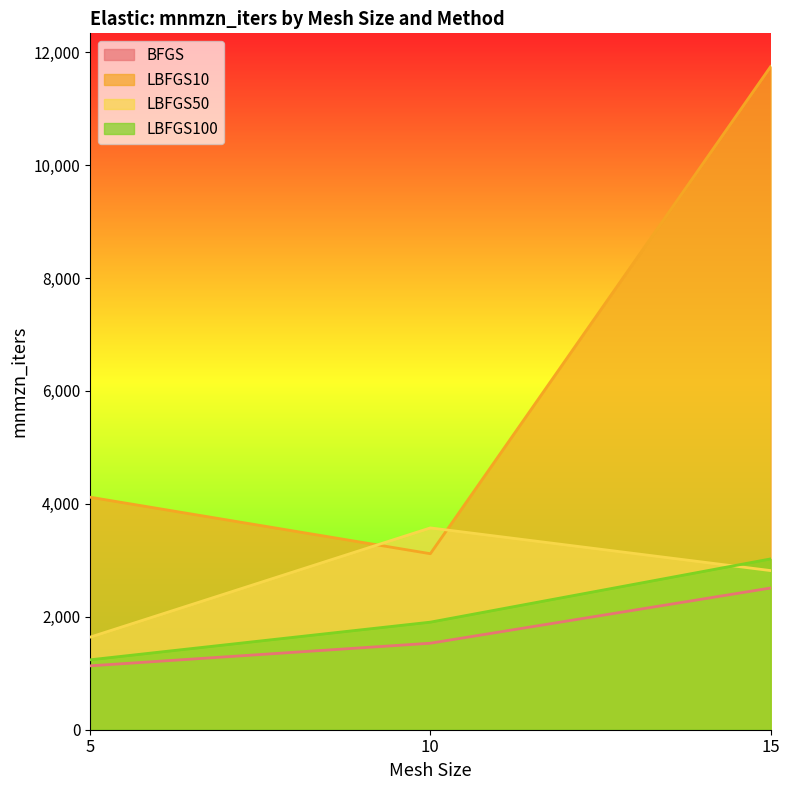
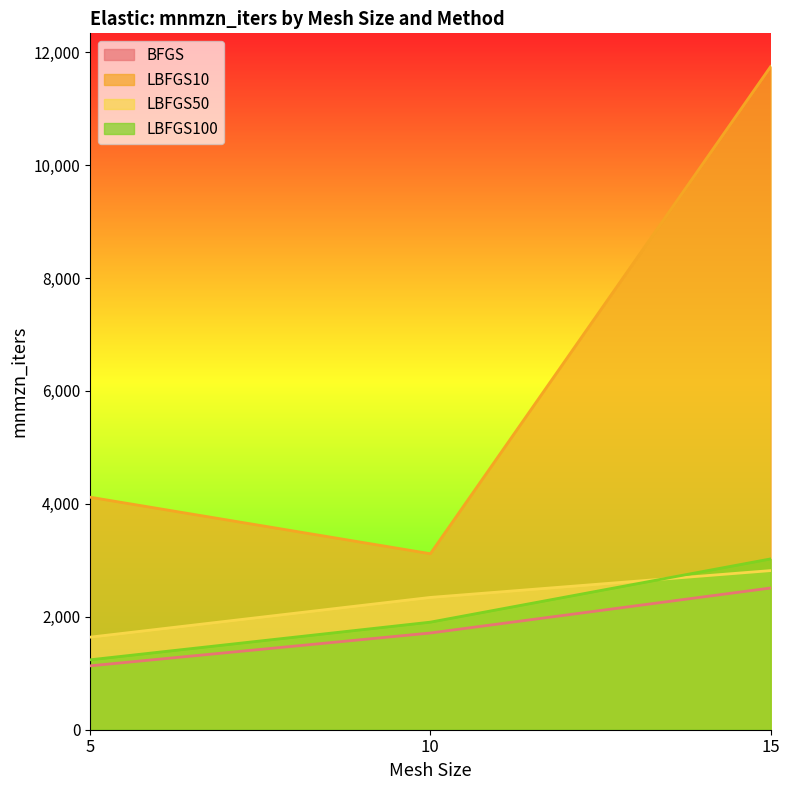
BFGS, 10: 1,500 -> 1,700
LBFGS50, 10: 3,600 -> 2,300
